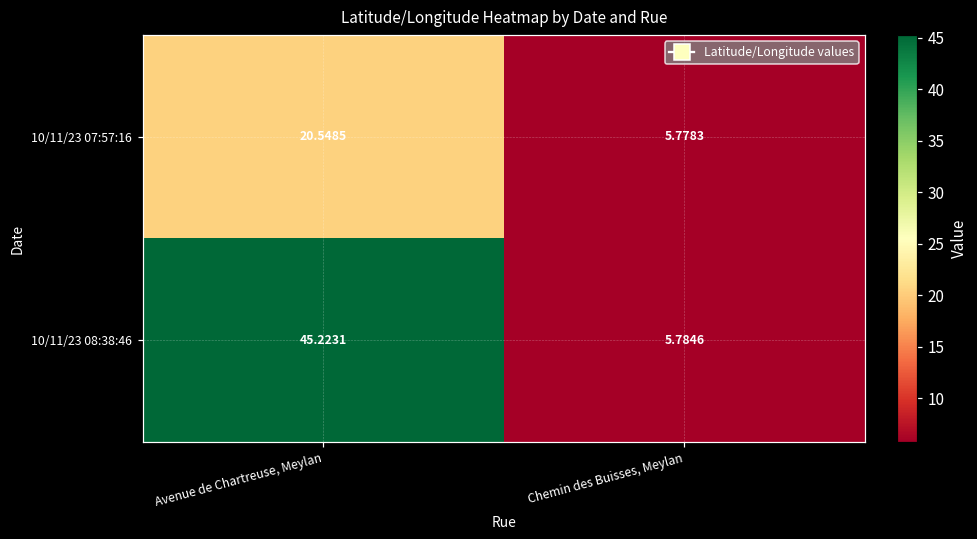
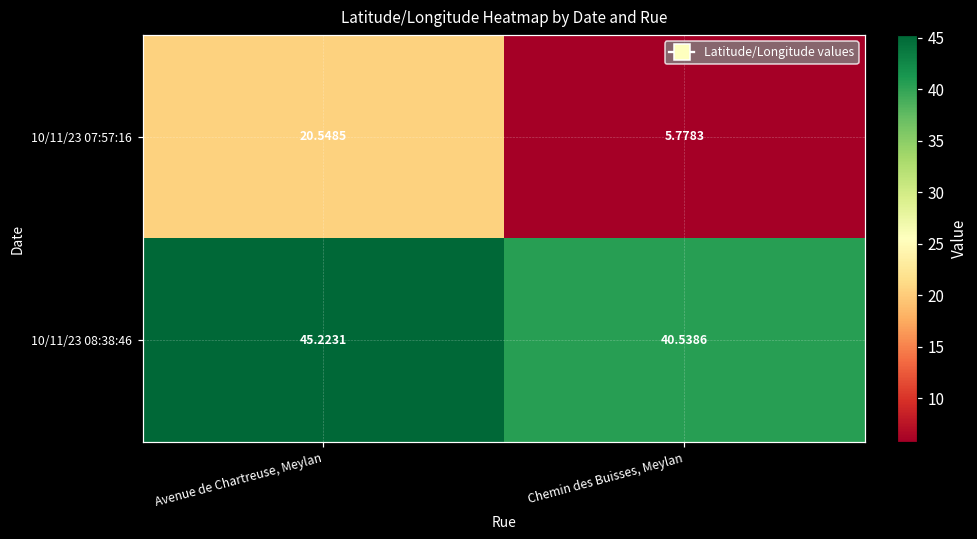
10/11/23 08:38:46, Chemin des Buisses, Meylan: 5.7846 -> 40.5386
